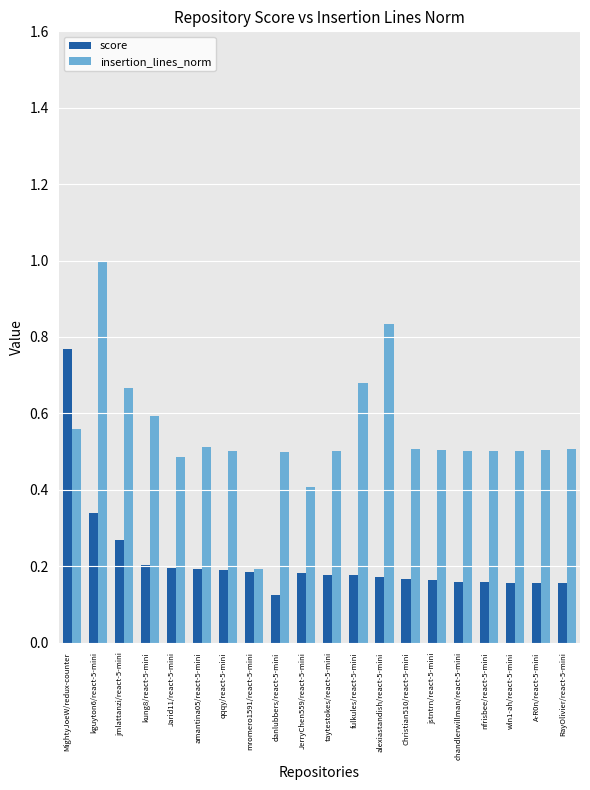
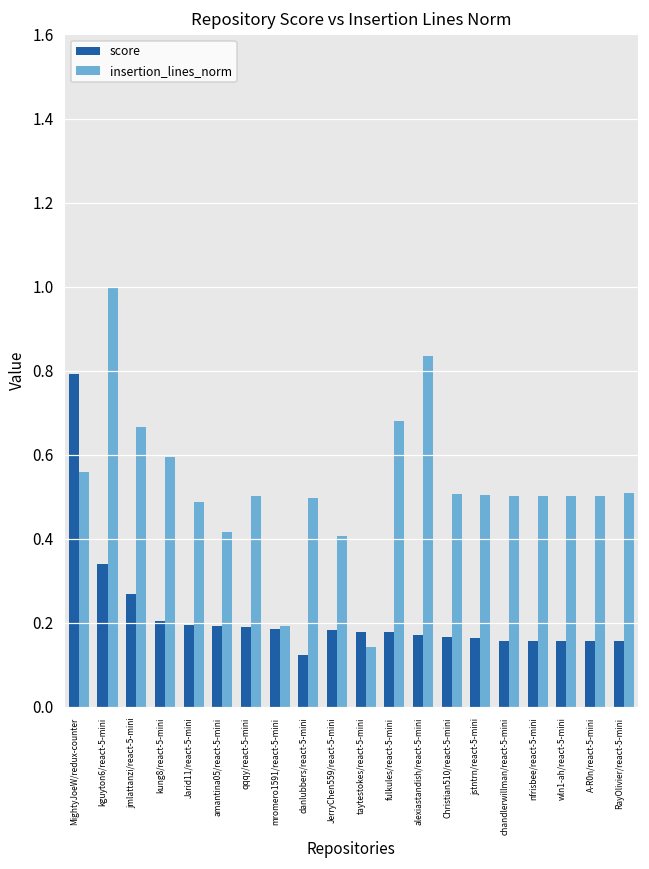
score, MightyJoeW/redux-counter: 0.77 -> 0.79
insertion_lines_norm, amantina05/react-5-mini: 0.51 -> 0.42
insertion_lines_norm, taytestokes/react-5-mini: 0.50 -> 0.14
